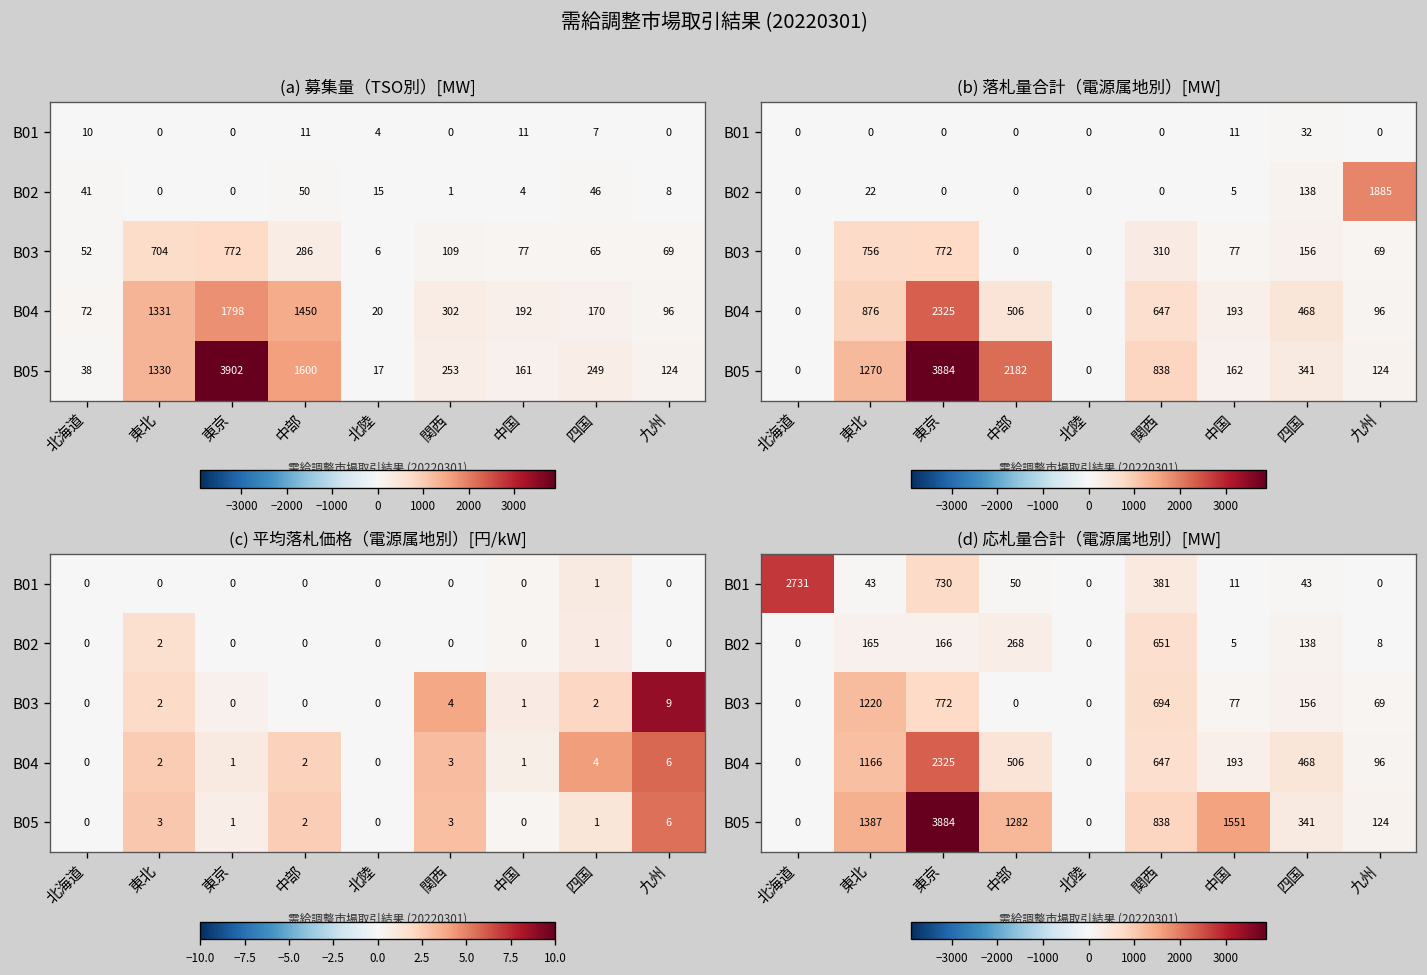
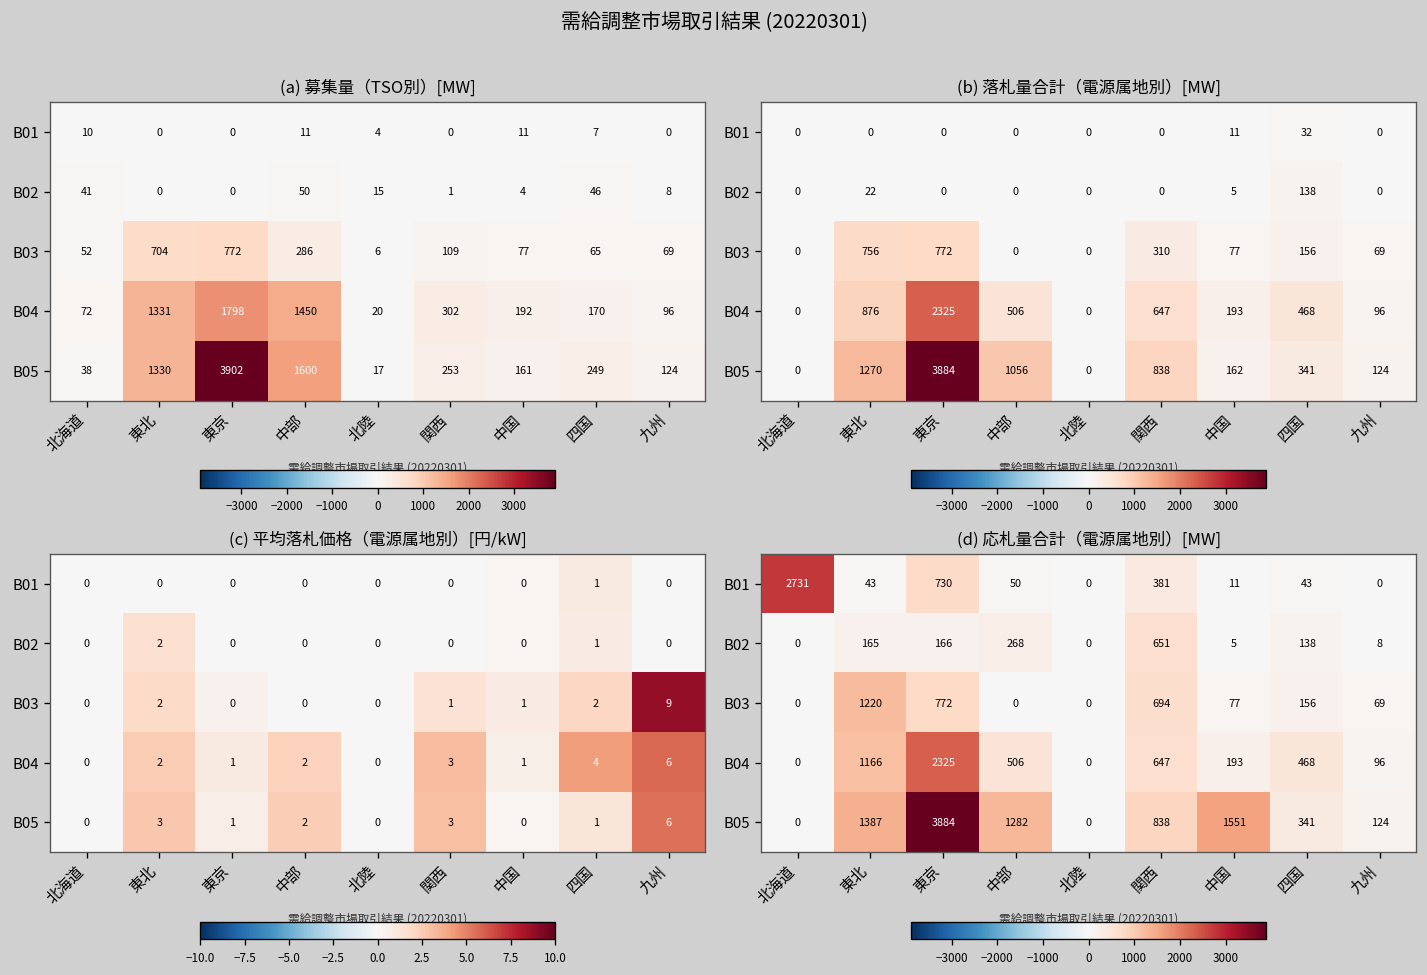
(b) 落札量合計（電源属地別）[MW], B02, 九州: 1885 -> 0
(b) 落札量合計（電源属地別）[MW], B05, 中部: 2182 -> 1056
(c) 平均落札価格（電源属地別）[円/kW], B03, 関西: 4 -> 1
